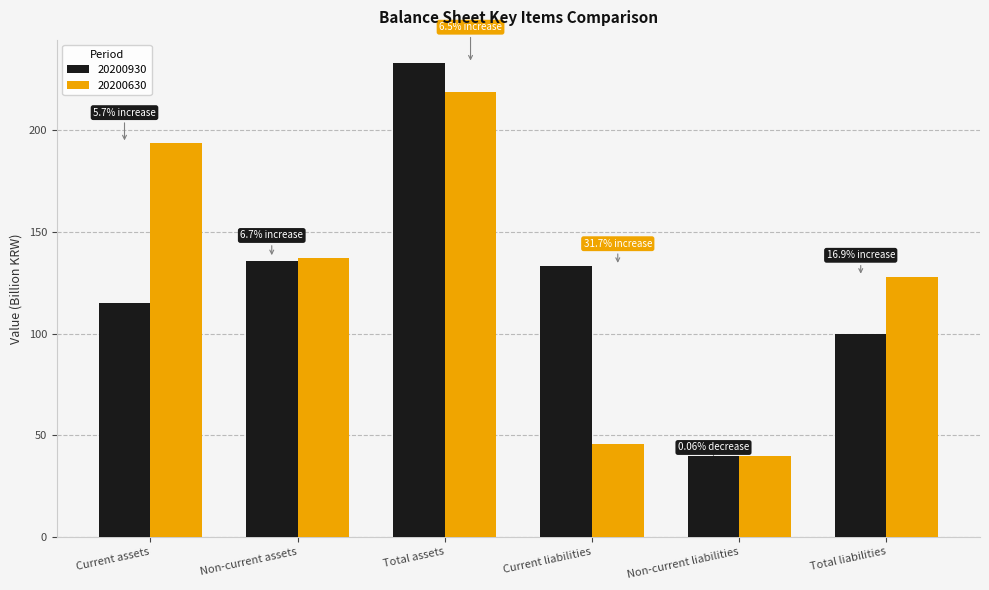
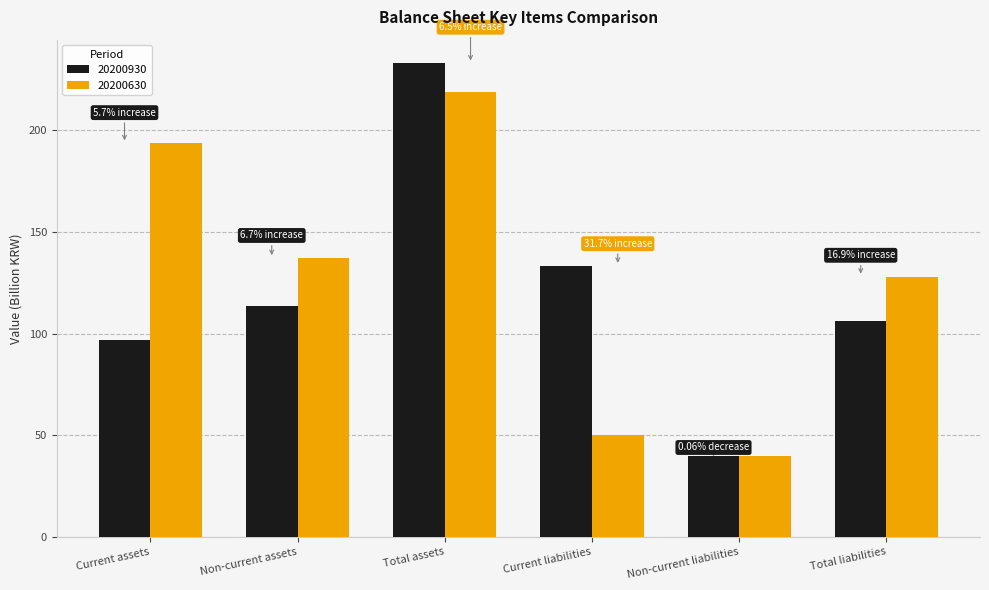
20200930, Current assets: 115 -> 97
20200930, Non-current assets: 136 -> 114
20200630, Current liabilities: 46 -> 50
20200930, Total liabilities: 100 -> 106
